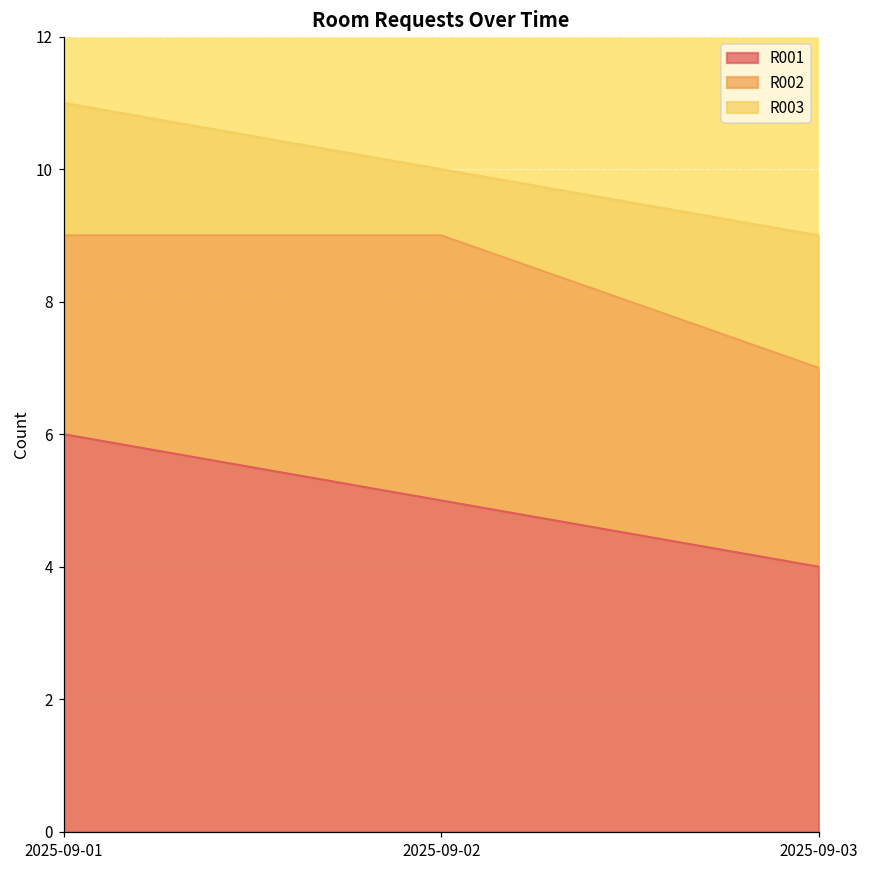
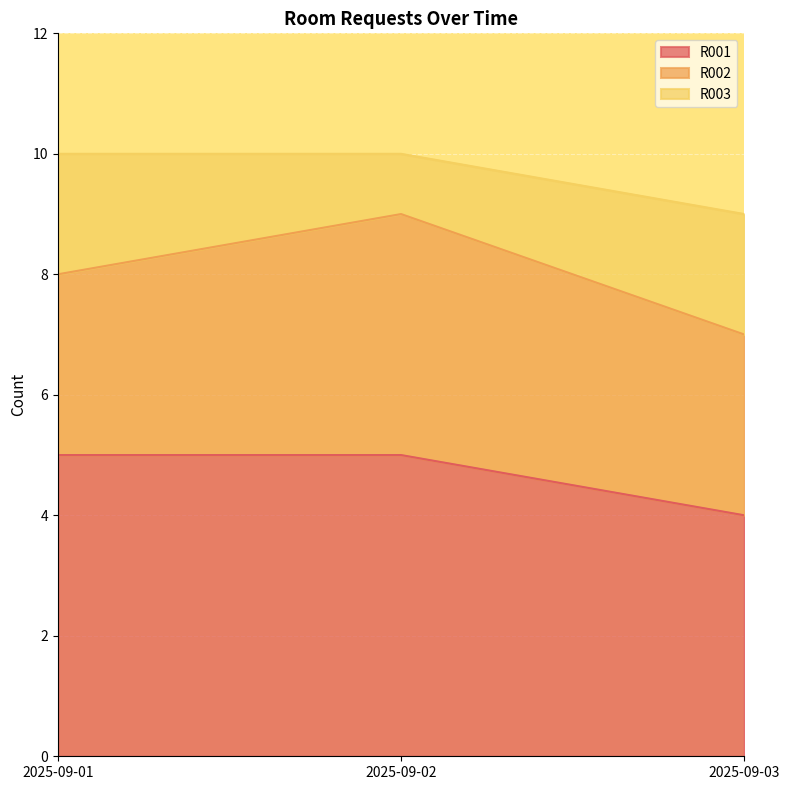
R001, 2025-09-01: 6 -> 5
